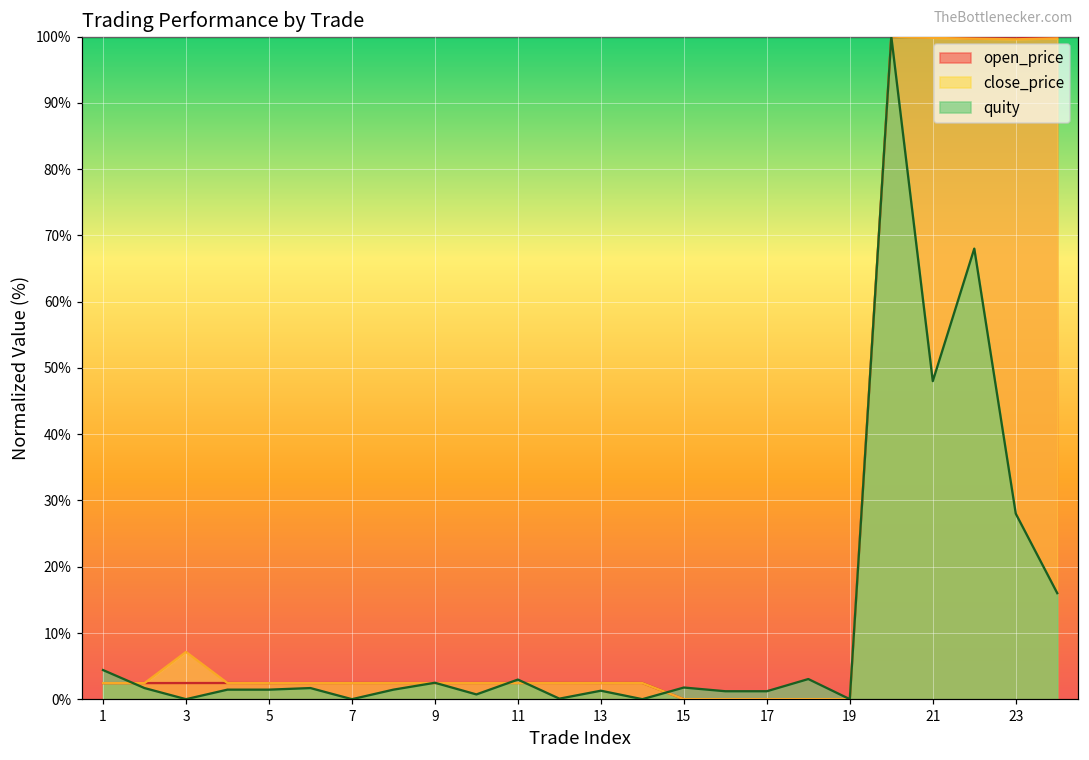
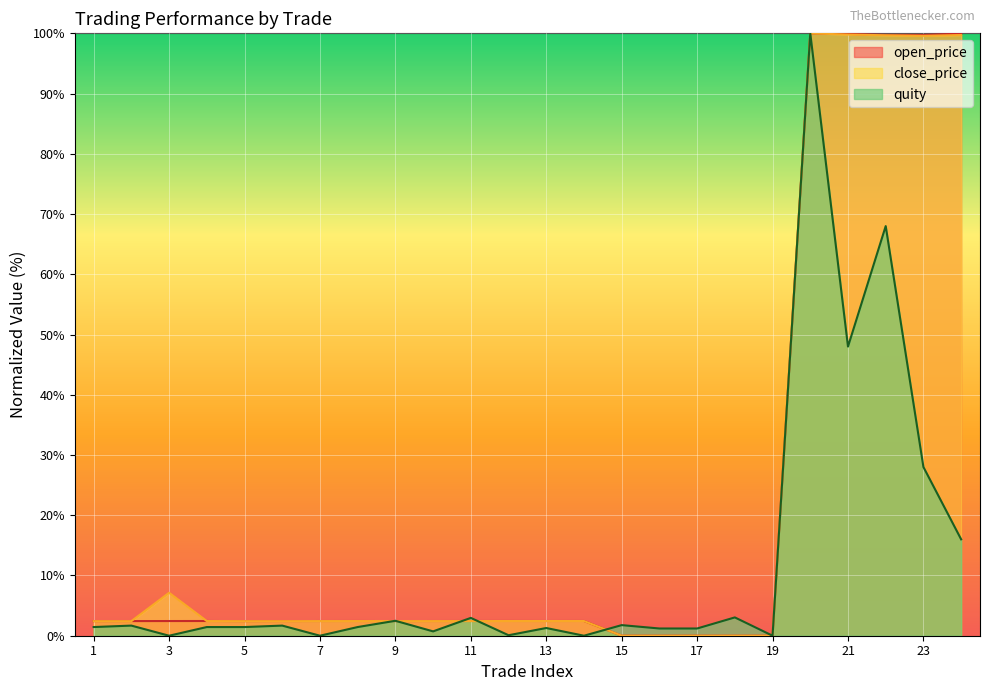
quity, 1: 4% -> 1%
